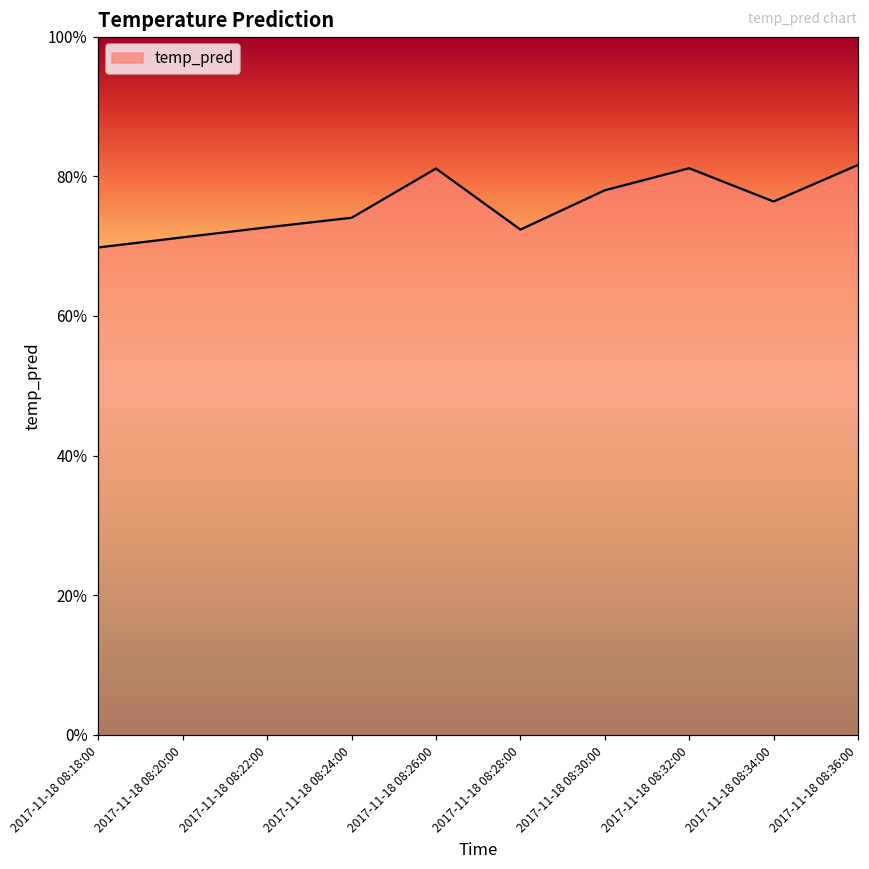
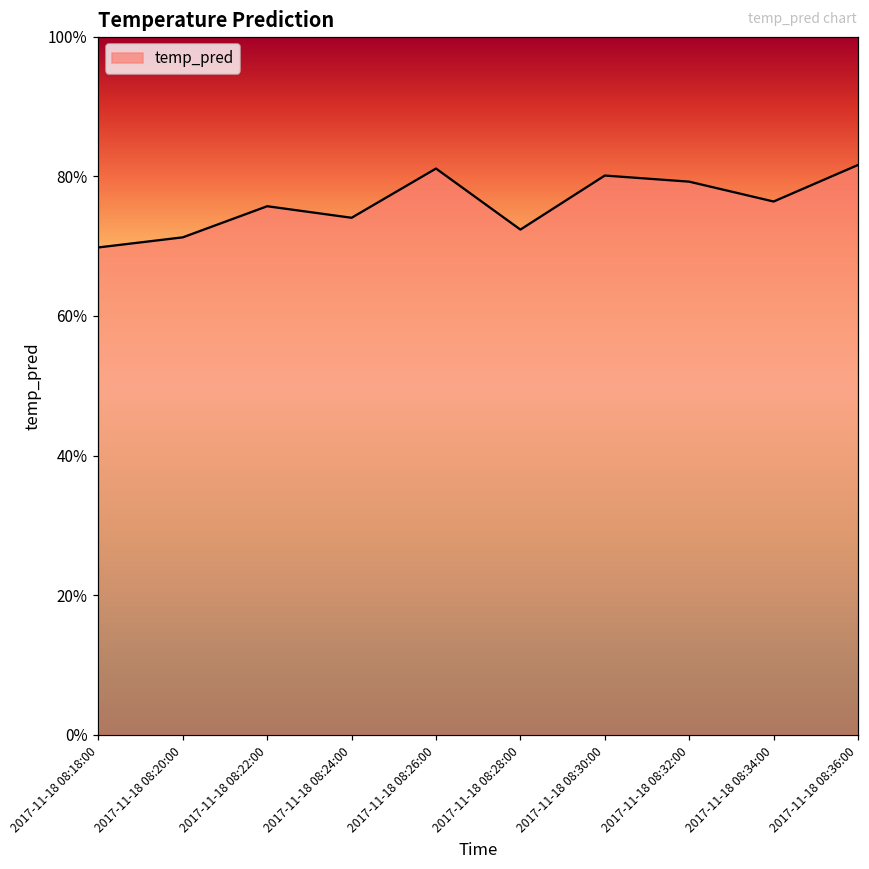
2017-11-18 08:22:00: 73% -> 76%
2017-11-18 08:30:00: 78% -> 80%
2017-11-18 08:32:00: 81% -> 79%
